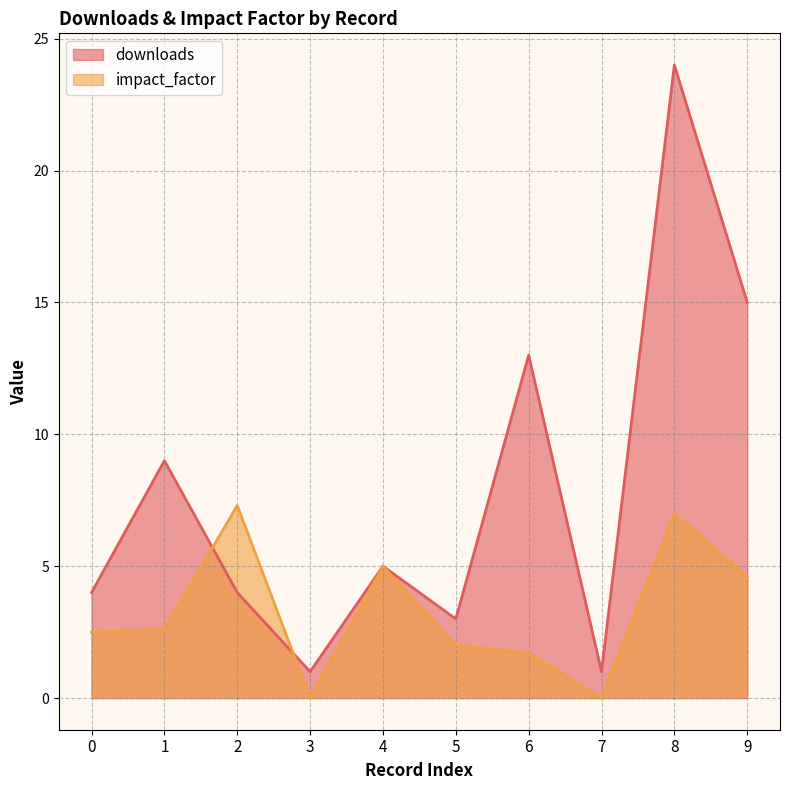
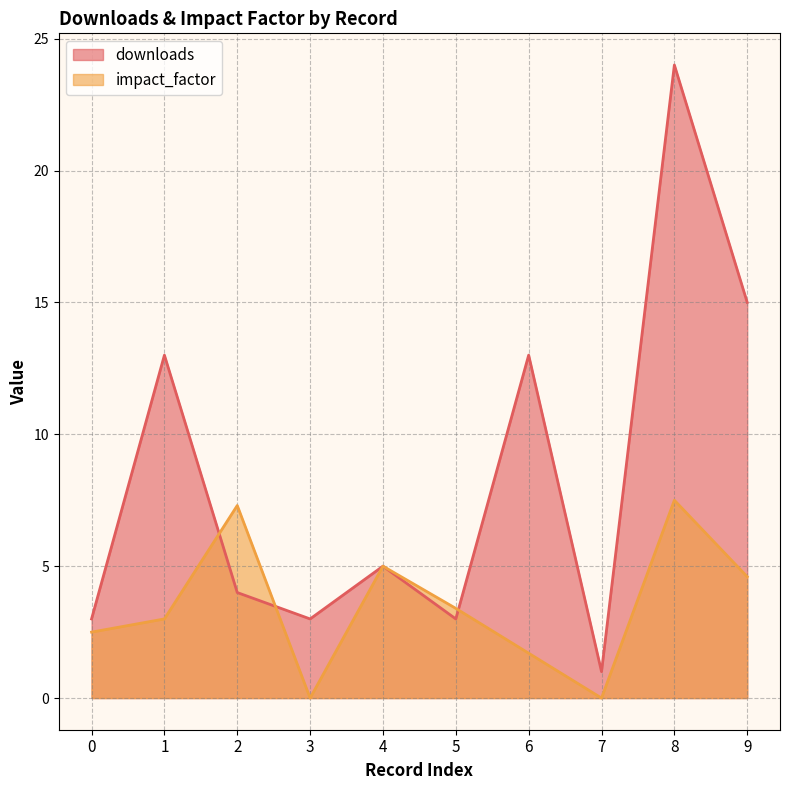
downloads, 0: 4 -> 3
downloads, 1: 9 -> 13
impact_factor, 1: 2.6 -> 3.0
downloads, 3: 1 -> 3
impact_factor, 5: 2.0 -> 3.4
impact_factor, 8: 7.0 -> 7.5
